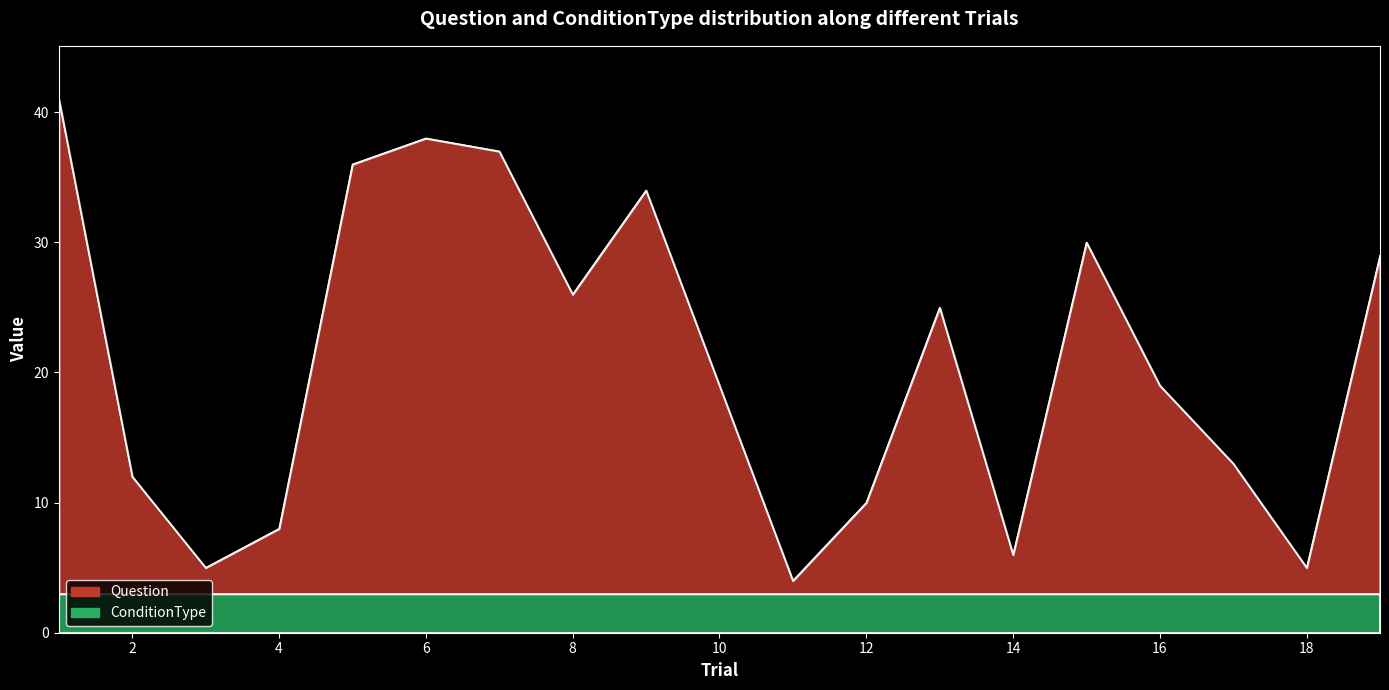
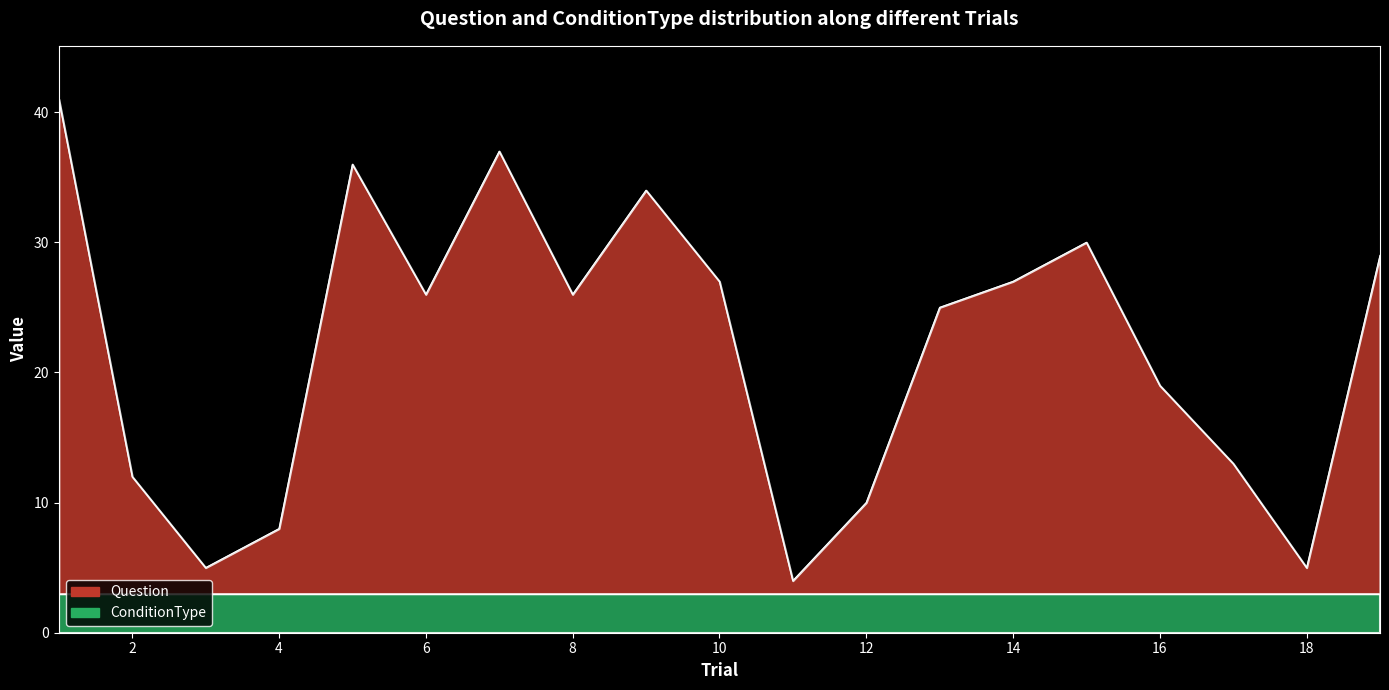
Question, 6: 38.0 -> 26.0
Question, 10: 19.0 -> 27.0
Question, 14: 6.0 -> 27.0
